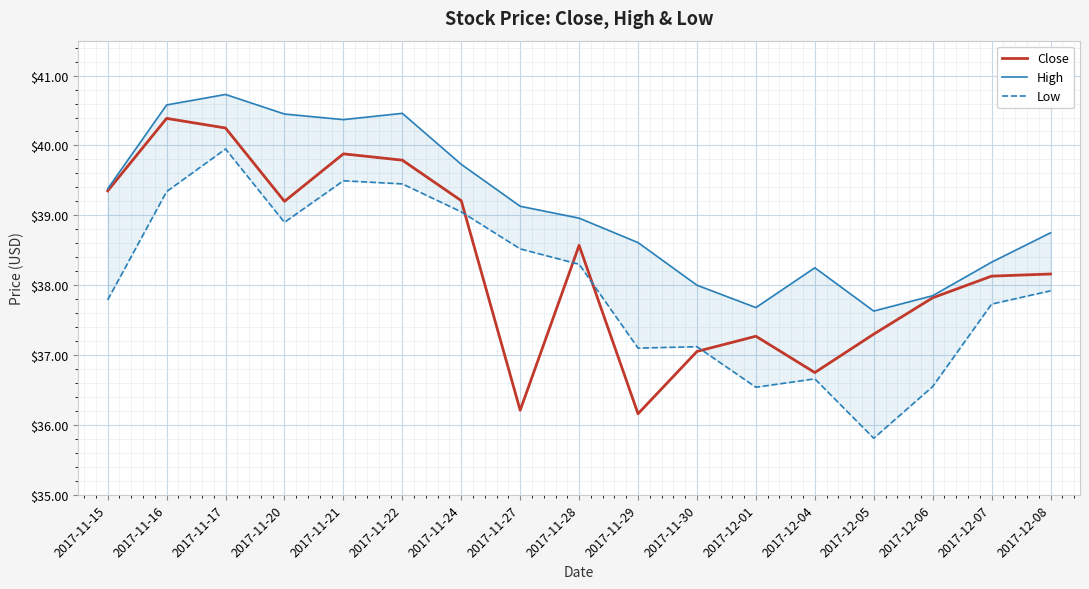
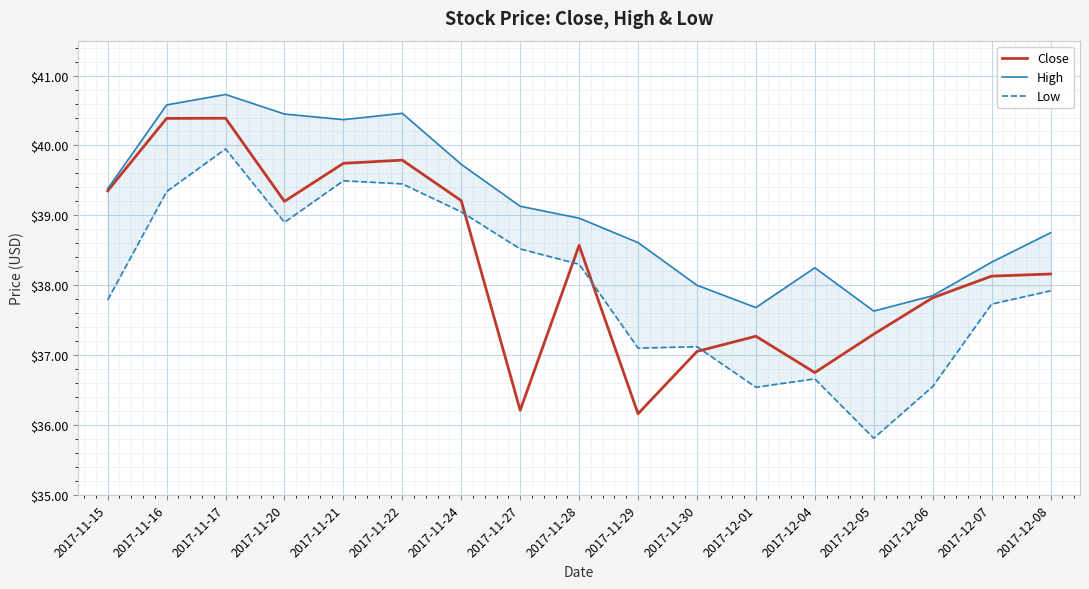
Close, 2017-11-17: $40.3 -> $40.4
Close, 2017-11-21: $39.9 -> $39.7
